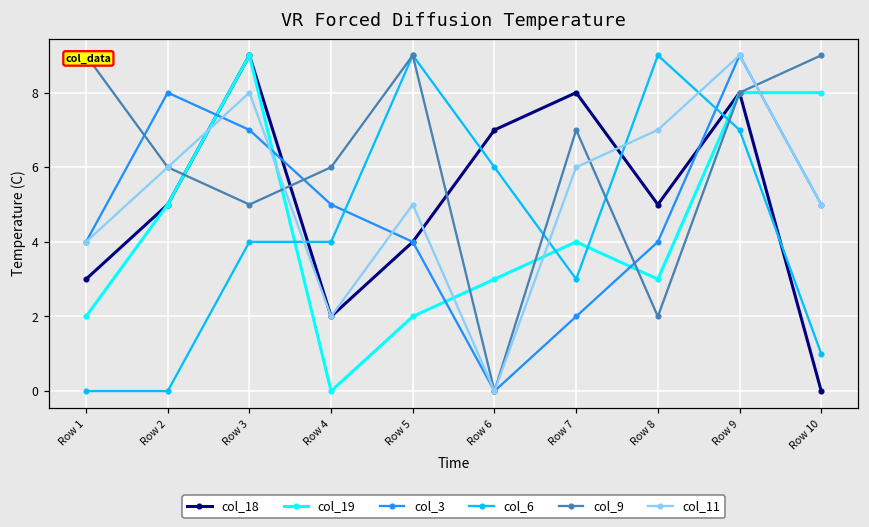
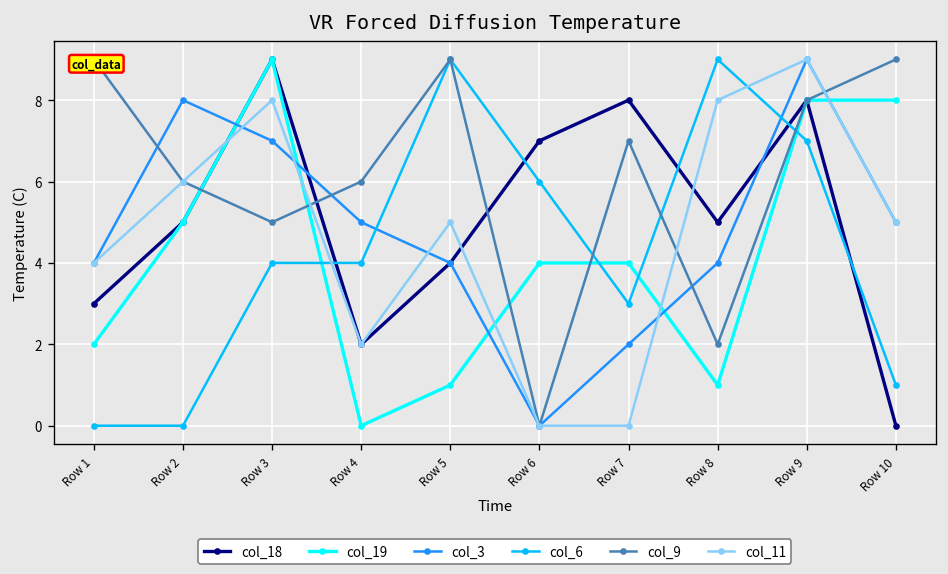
col_19, Row 5: 2 -> 1
col_19, Row 6: 3 -> 4
col_11, Row 7: 6 -> 0
col_19, Row 8: 3 -> 1
col_11, Row 8: 7 -> 8
